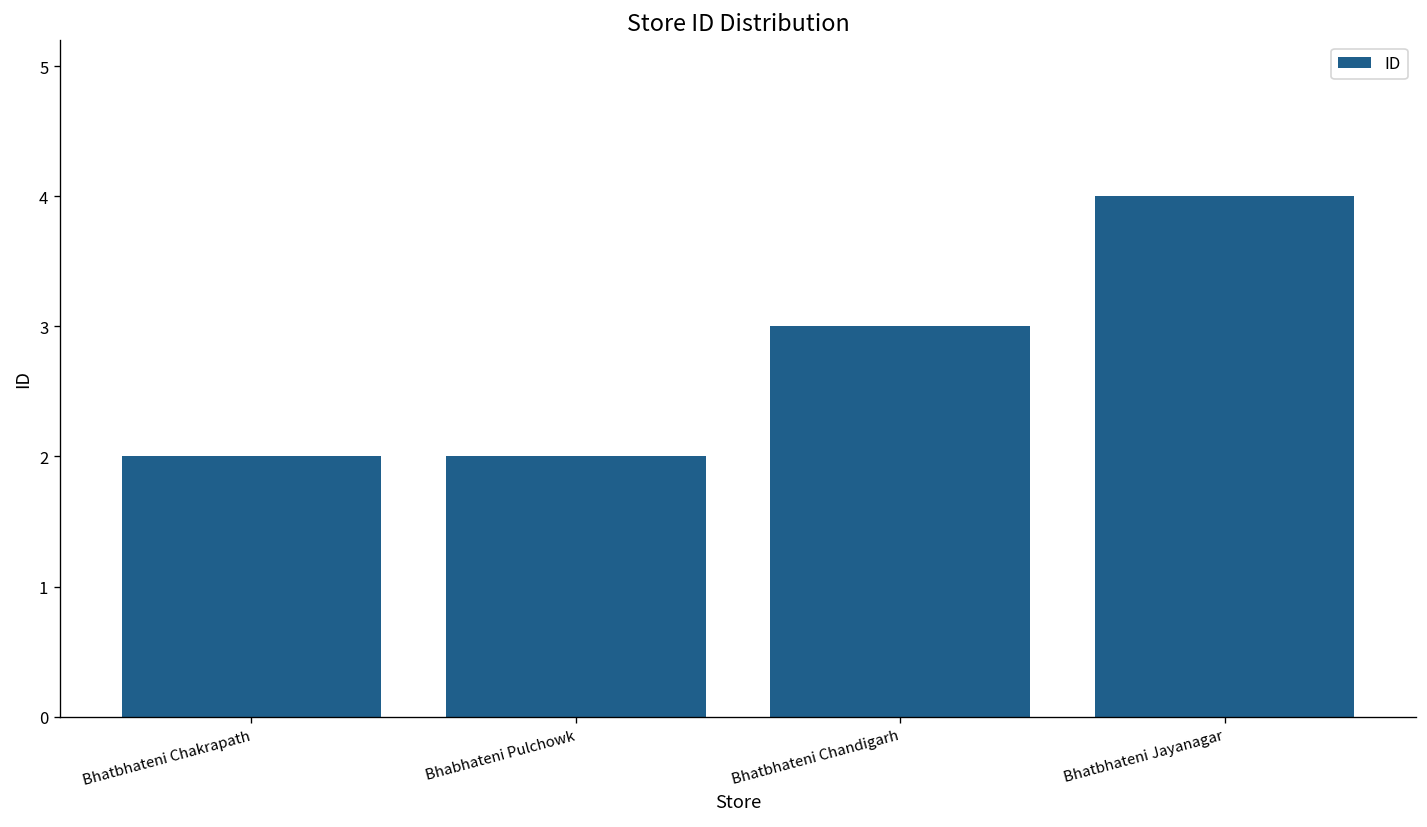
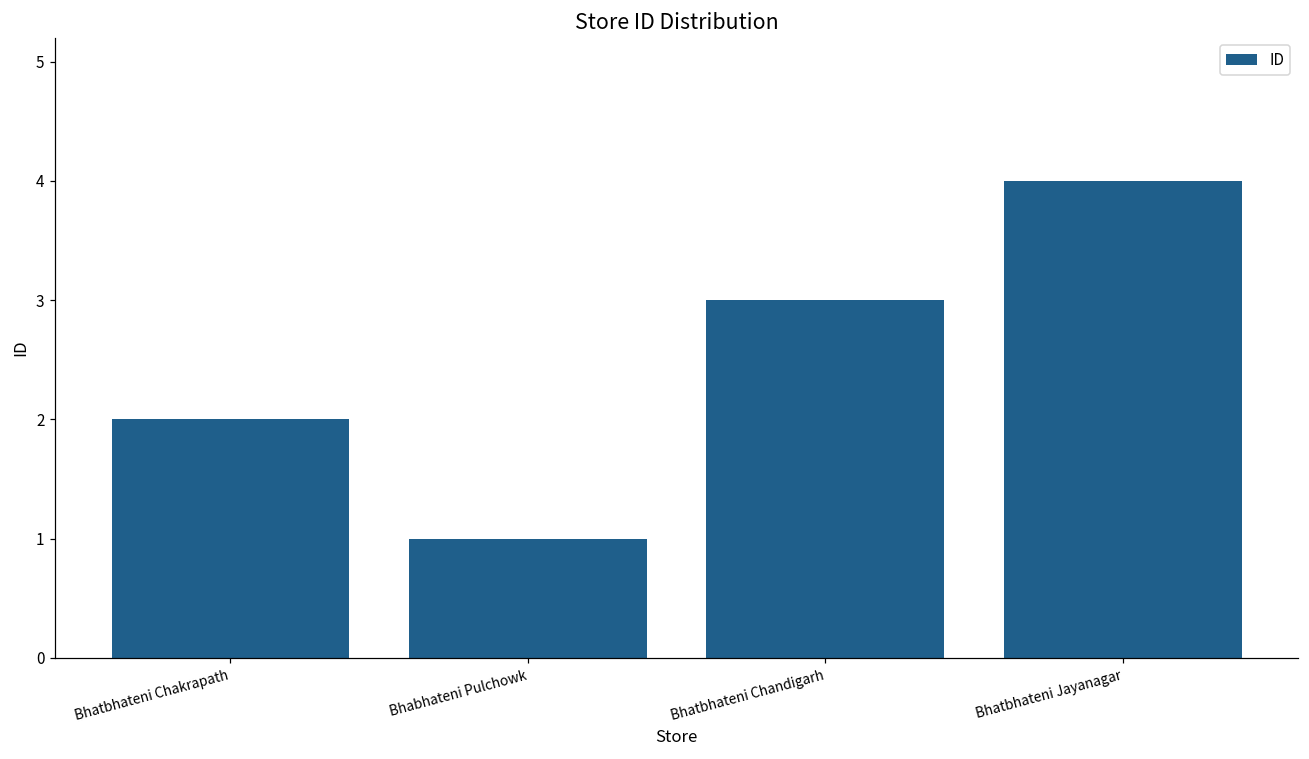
Bhabhateni Pulchowk: 2 -> 1
